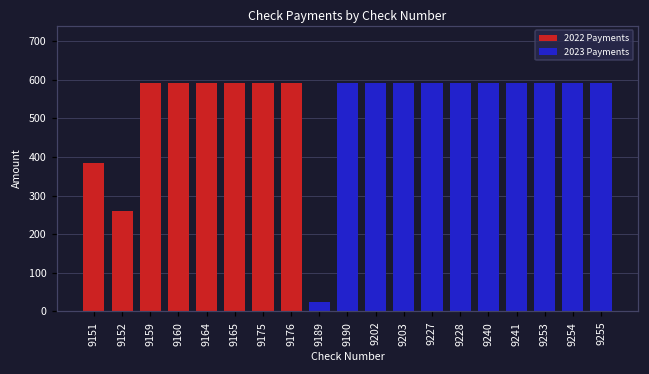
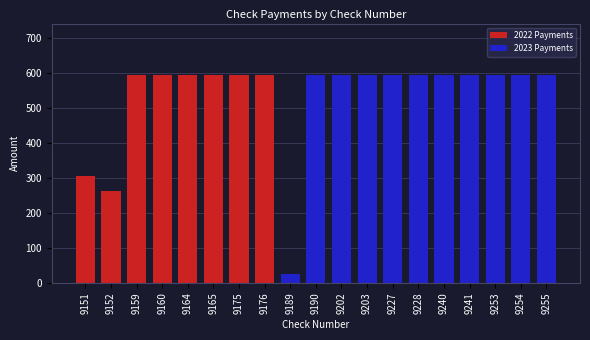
2022 Payments, 9151: 380 -> 300
